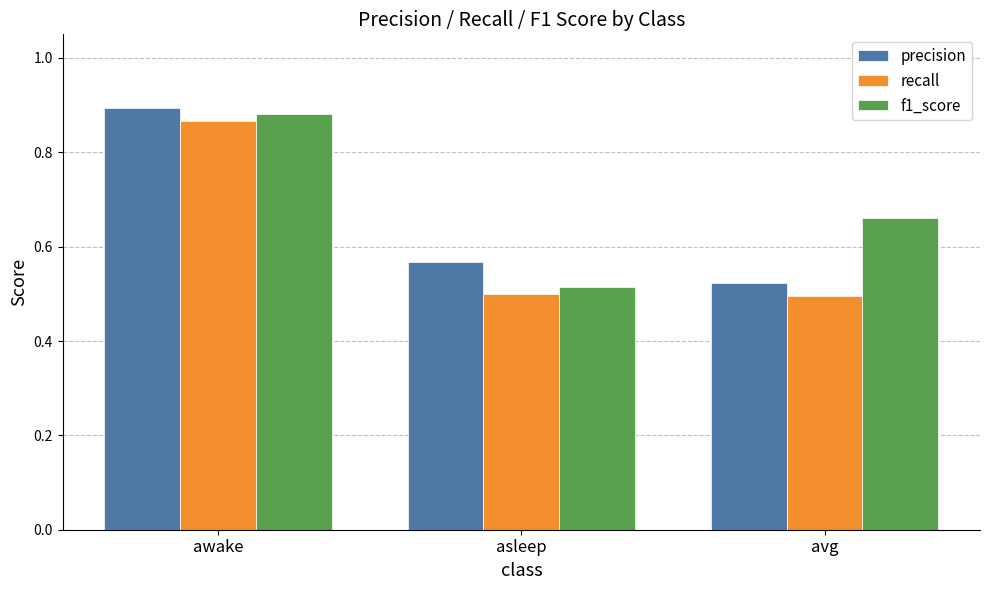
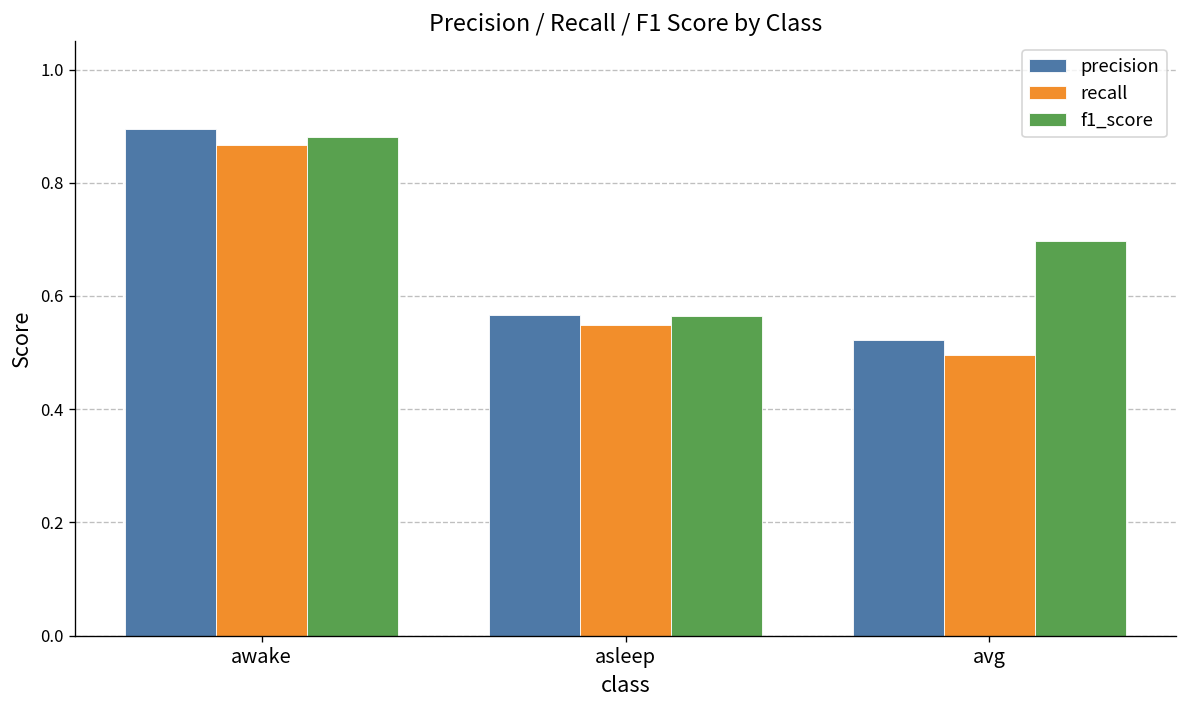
recall, asleep: 0.50 -> 0.55
f1_score, asleep: 0.51 -> 0.57
f1_score, avg: 0.66 -> 0.70
